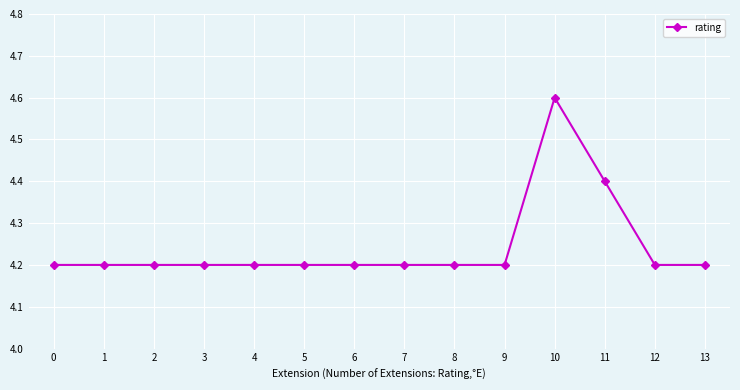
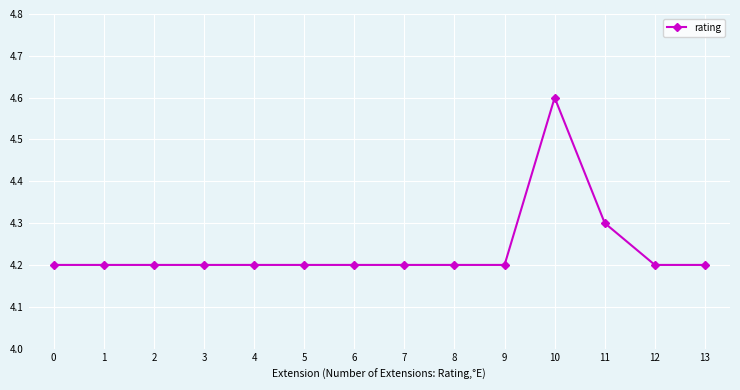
11: 4.4 -> 4.3
